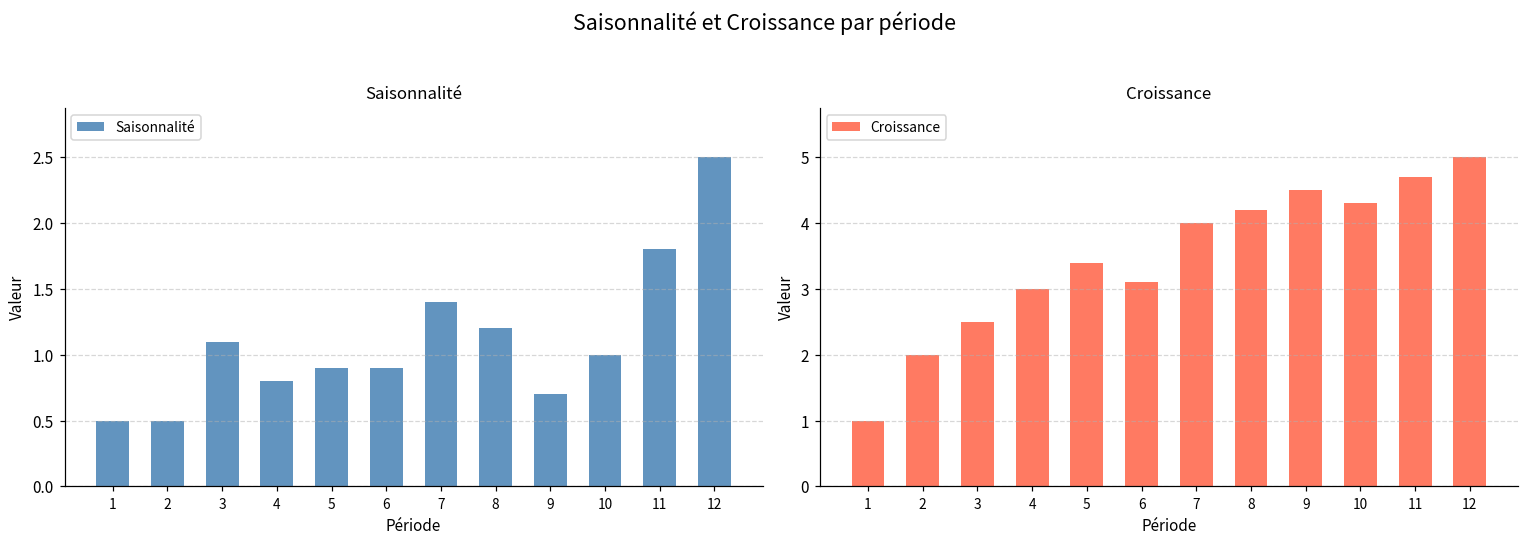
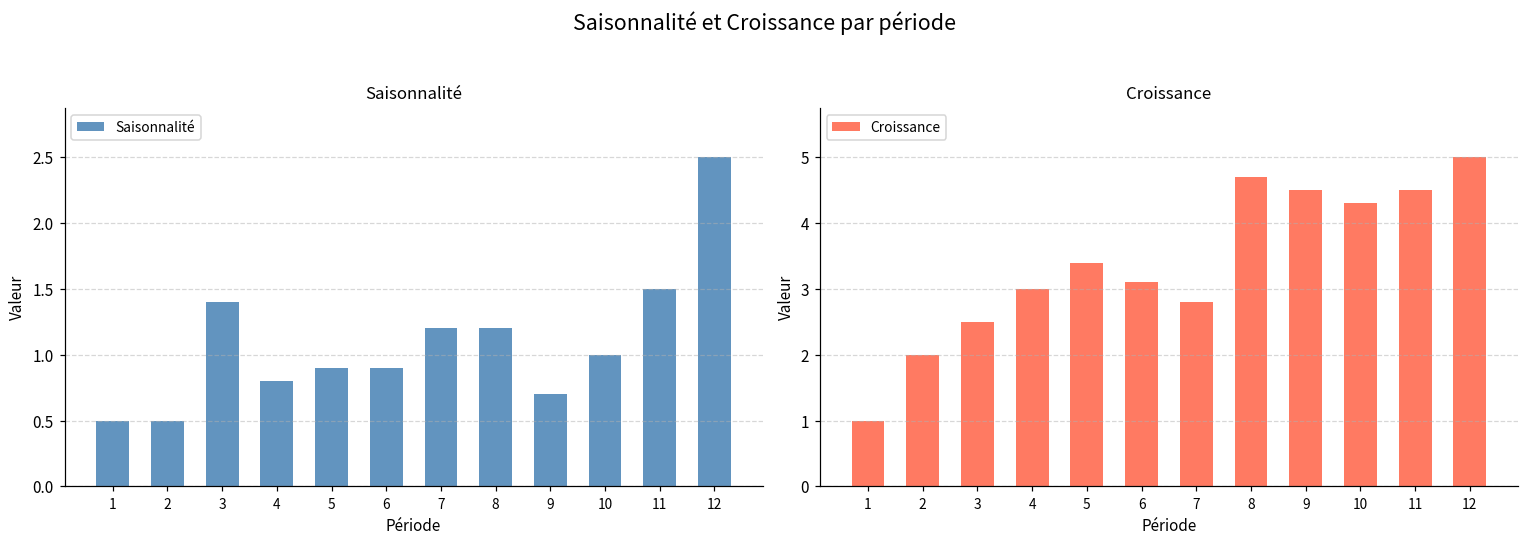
Saisonnalité, 3: 1.1 -> 1.4
Saisonnalité, 7: 1.4 -> 1.2
Saisonnalité, 11: 1.8 -> 1.5
Croissance, 7: 4.0 -> 2.8
Croissance, 8: 4.2 -> 4.7
Croissance, 11: 4.7 -> 4.5
